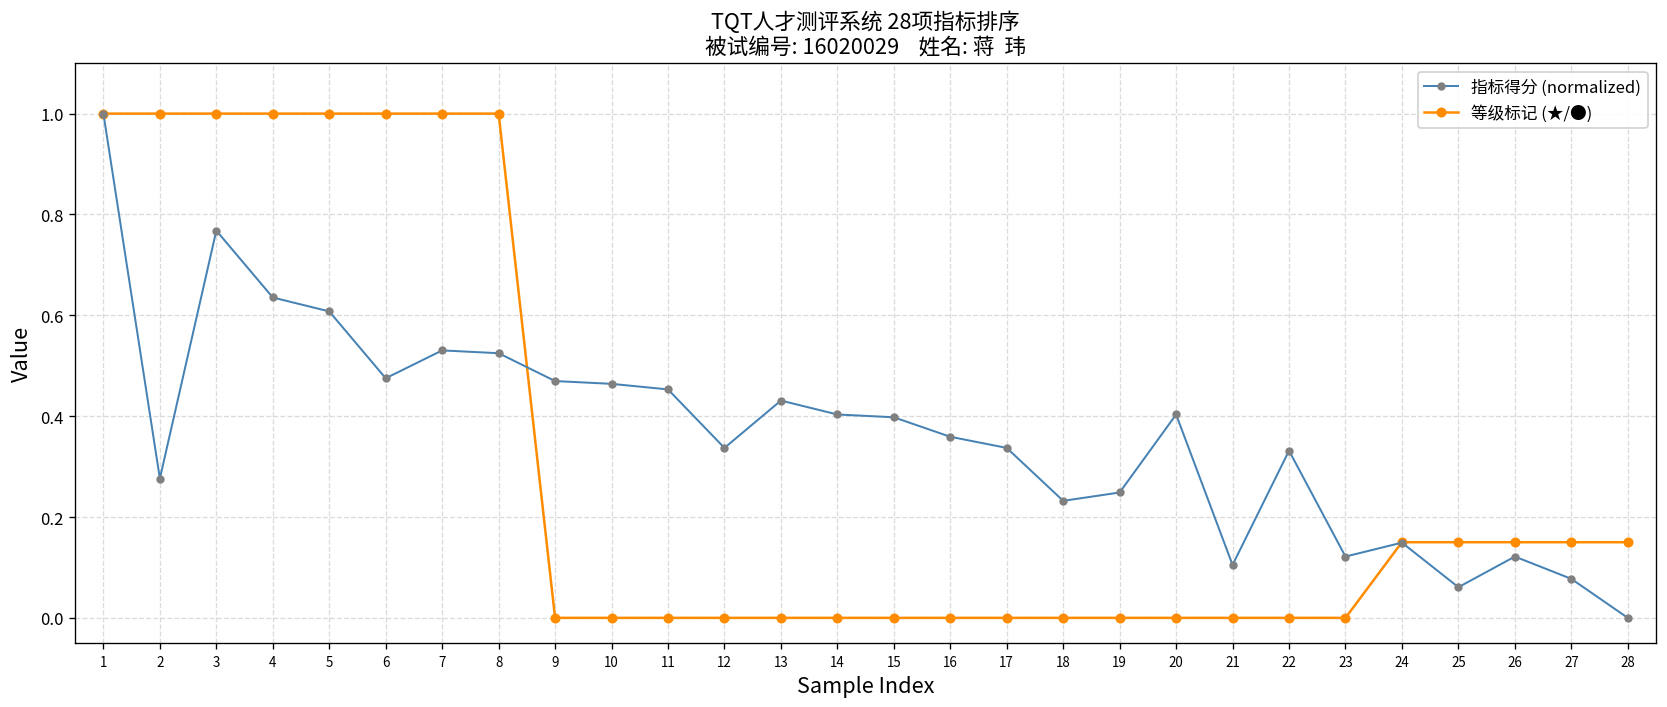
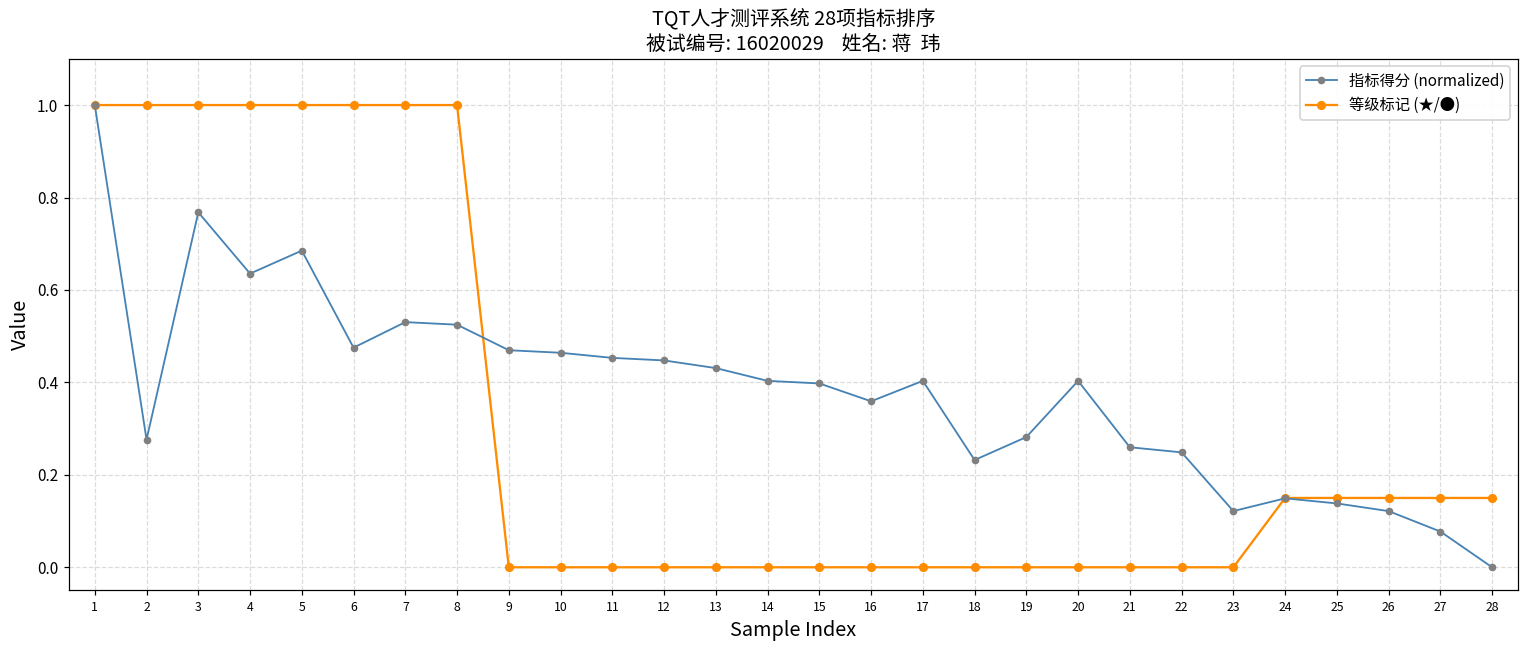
指标得分 (normalized), 5: 0.61 -> 0.69
指标得分 (normalized), 12: 0.34 -> 0.45
指标得分 (normalized), 17: 0.34 -> 0.40
指标得分 (normalized), 19: 0.25 -> 0.28
指标得分 (normalized), 21: 0.10 -> 0.26
指标得分 (normalized), 22: 0.33 -> 0.25
指标得分 (normalized), 25: 0.06 -> 0.14
